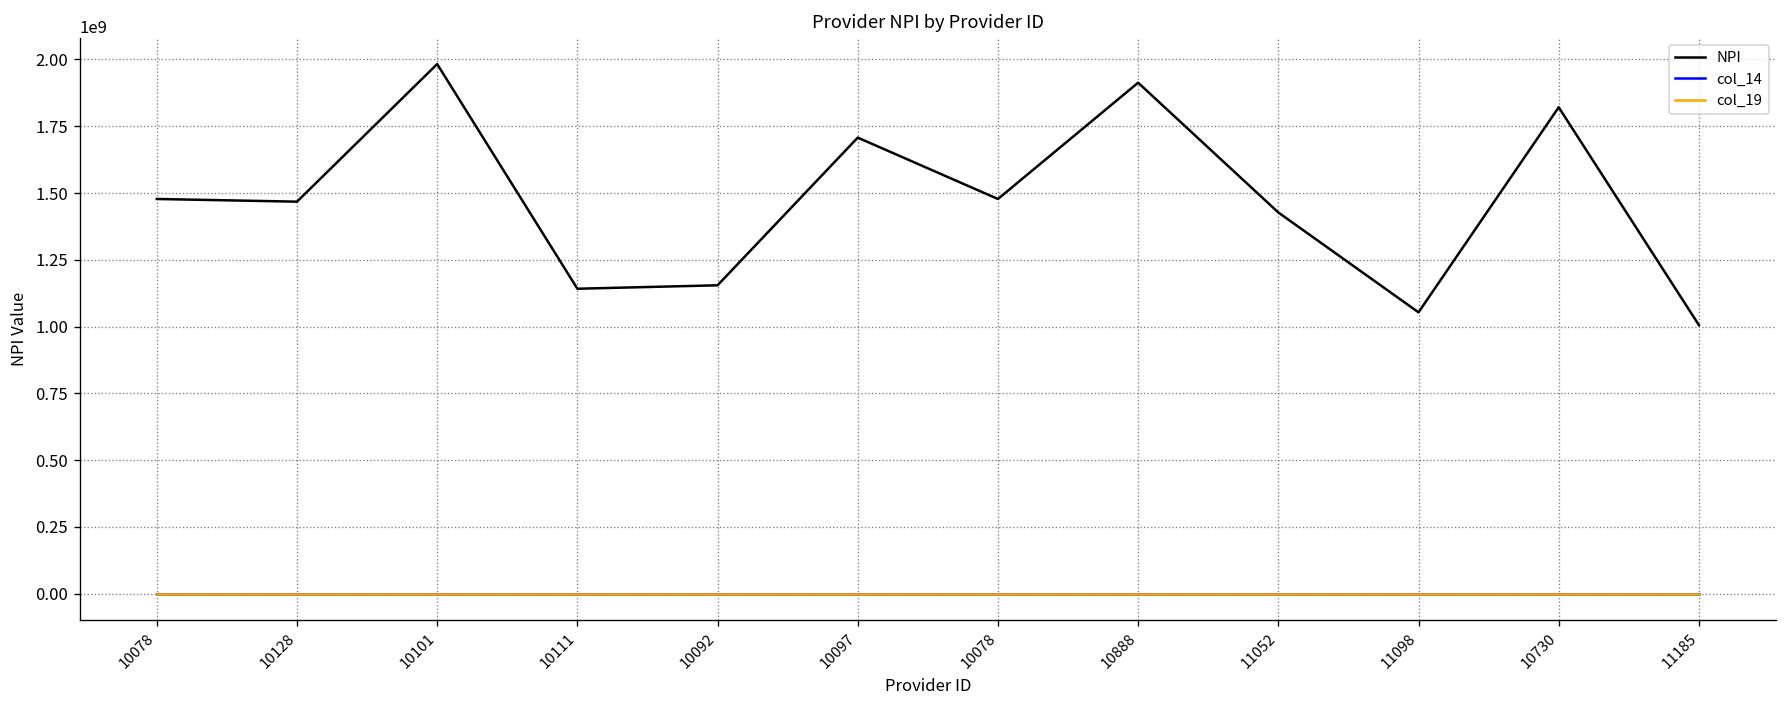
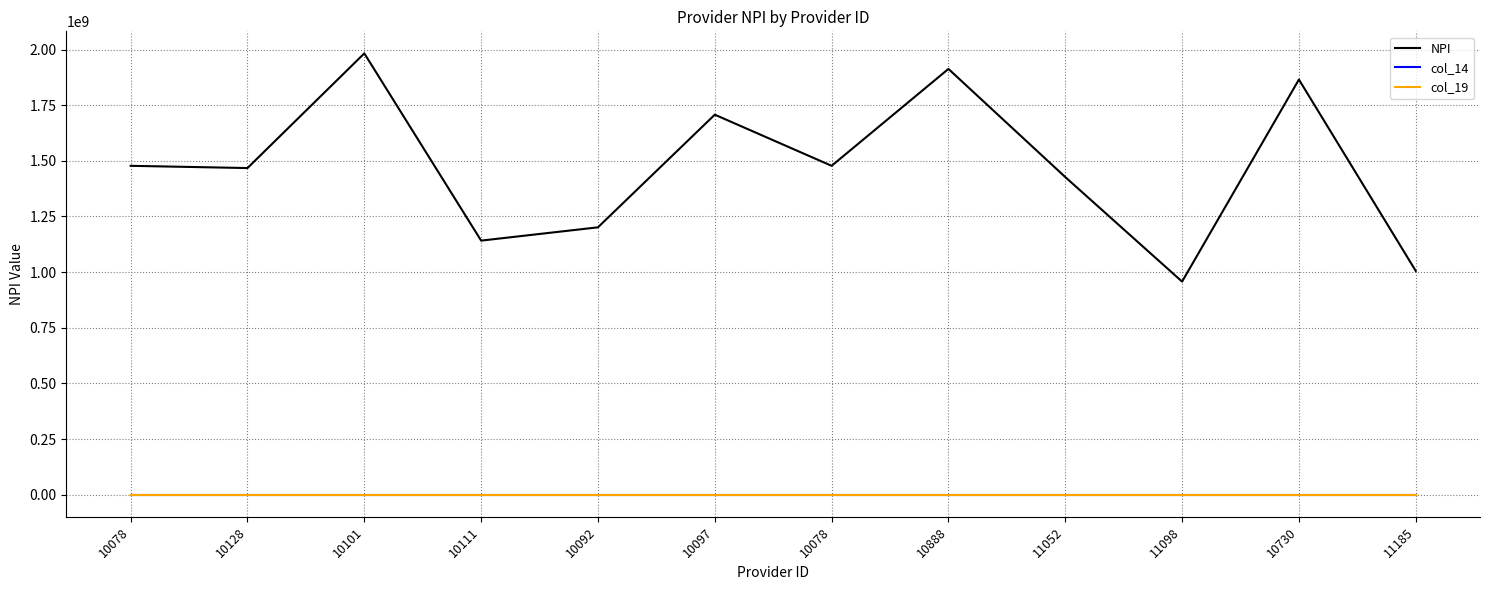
NPI, 10092: 1150000000 -> 1200000000
NPI, 11098: 1050000000 -> 960000000
NPI, 10730: 1820000000 -> 1870000000
